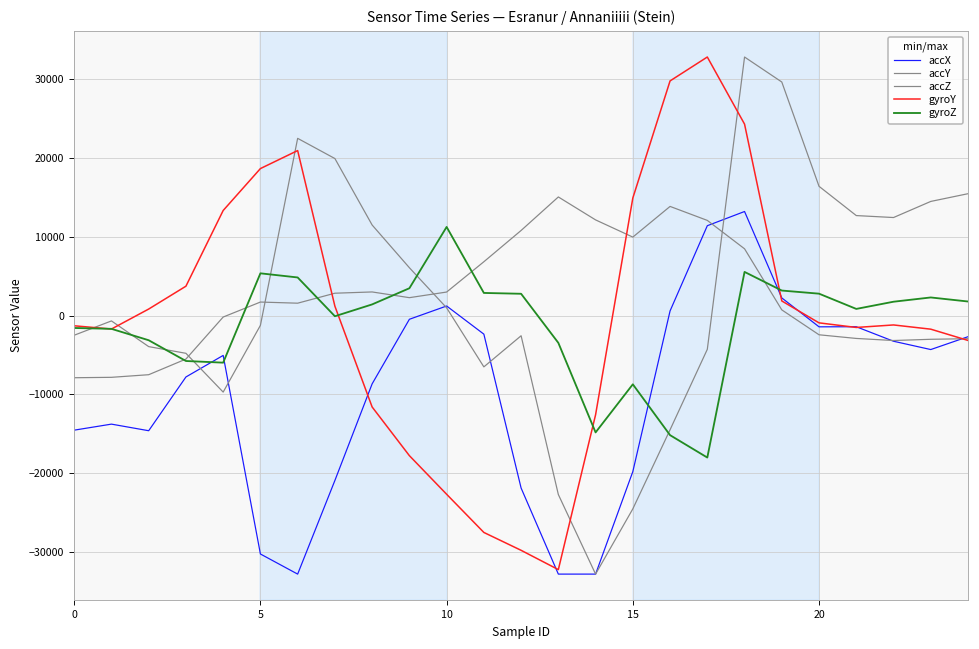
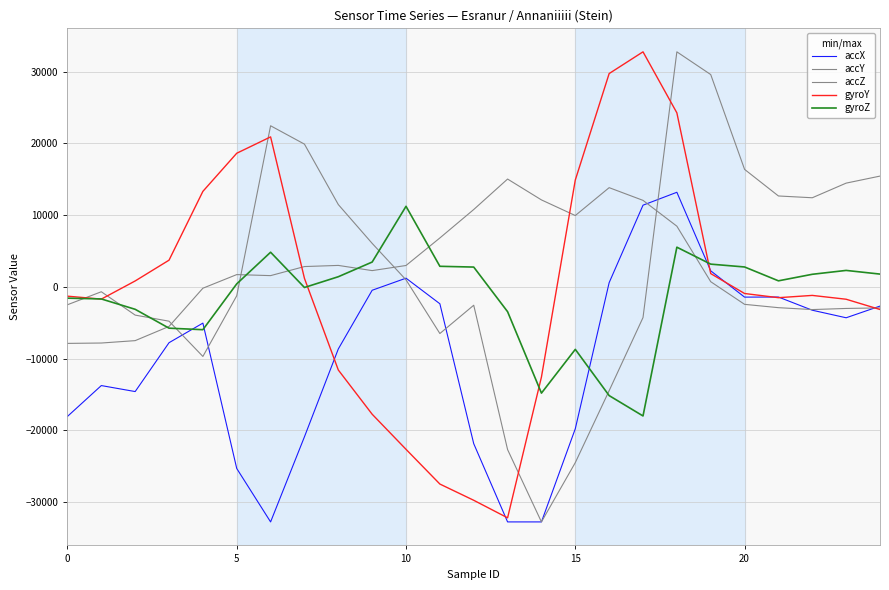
accX, 0: -15000 -> -18000
accX, 5: -30000 -> -25000
gyroZ, 5: 5000 -> 0
